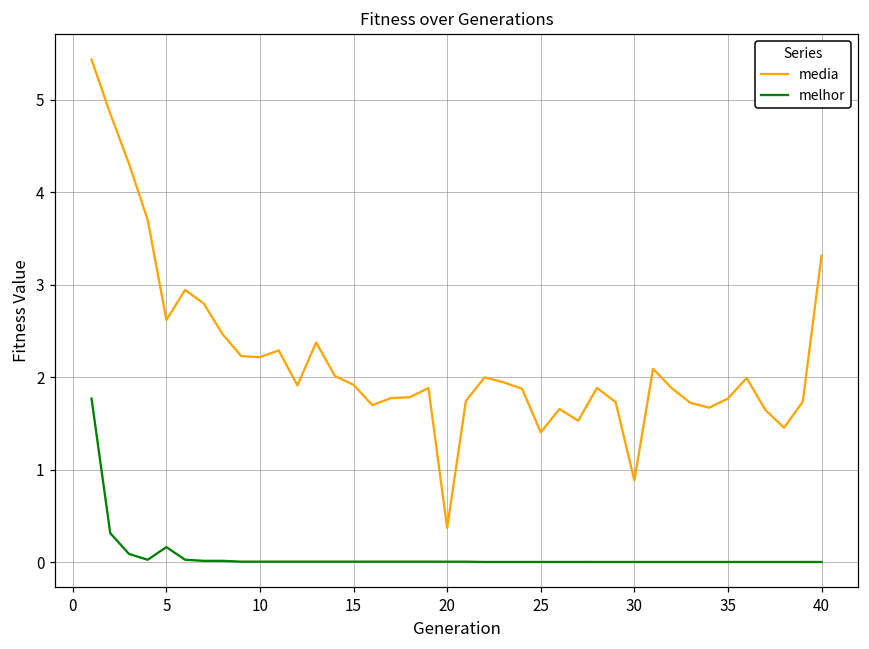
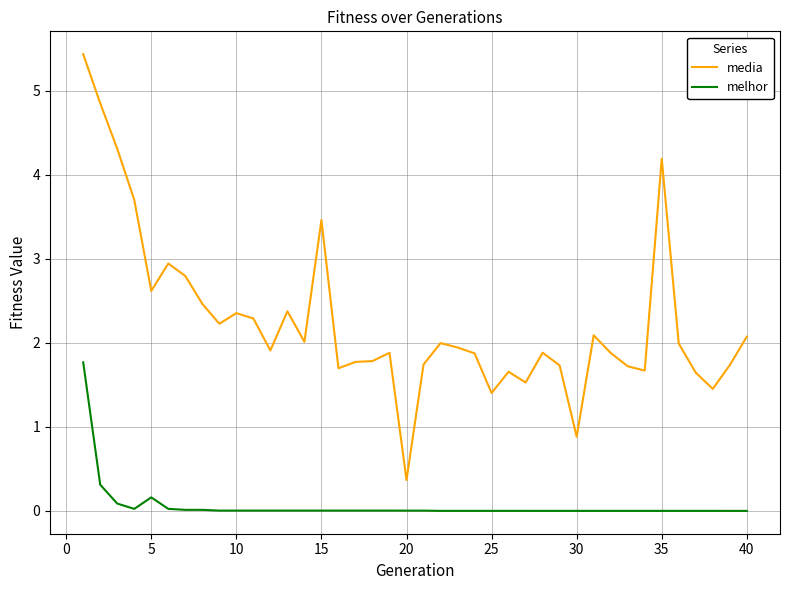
media, 10: 2.2 -> 2.4
media, 15: 1.9 -> 3.5
media, 35: 1.8 -> 4.2
media, 40: 3.3 -> 2.1
